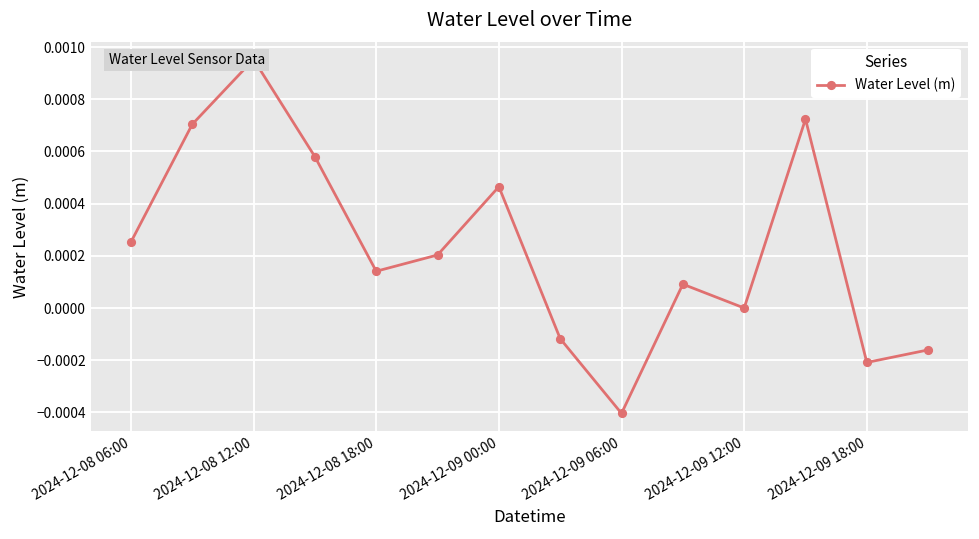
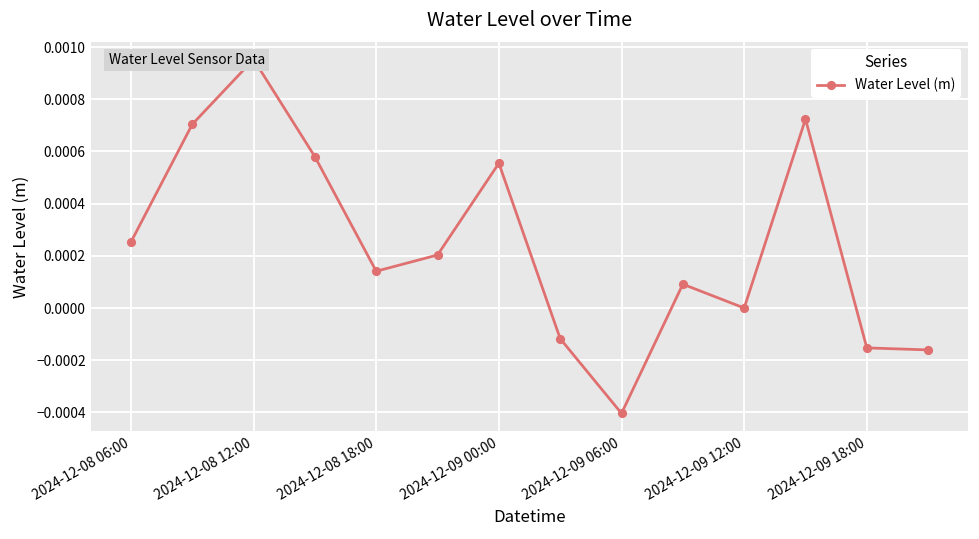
2024-12-09 00:00: 0.00046 -> 0.00055
2024-12-09 18:00: -0.00021 -> -0.00015
